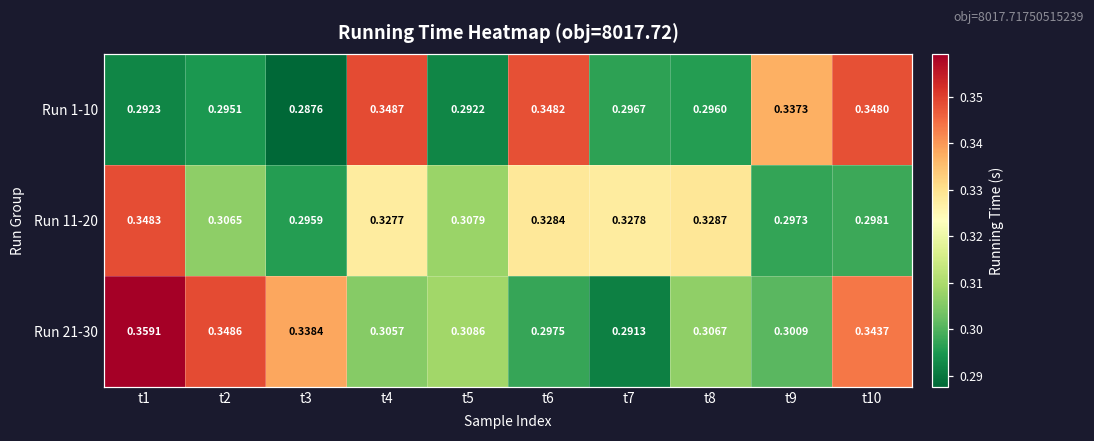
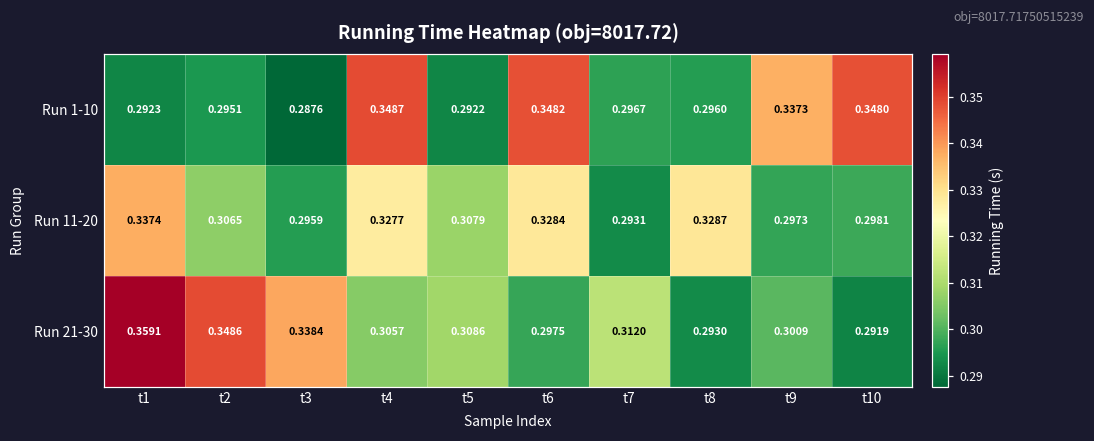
Run 11-20, t1: 0.3483 -> 0.3374
Run 11-20, t7: 0.3278 -> 0.2931
Run 21-30, t7: 0.2913 -> 0.3120
Run 21-30, t8: 0.3067 -> 0.2930
Run 21-30, t10: 0.3437 -> 0.2919
